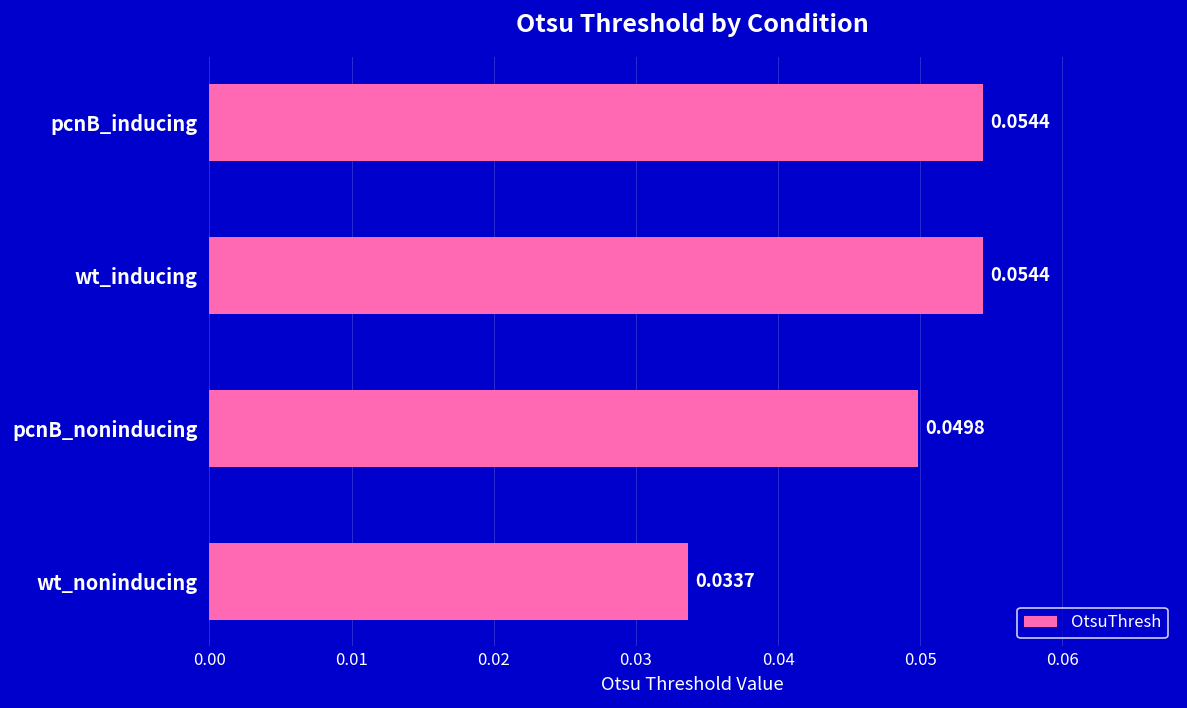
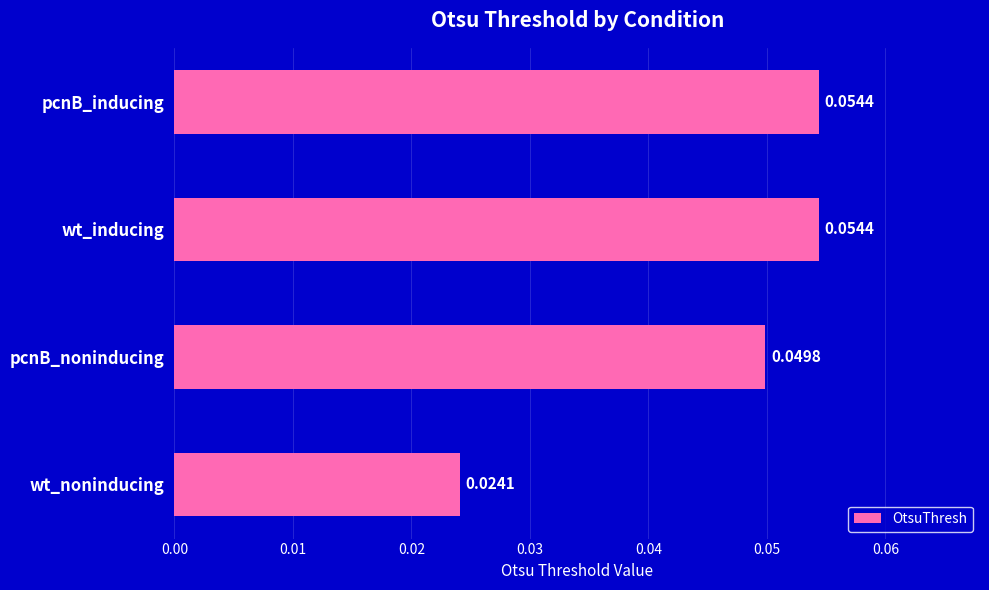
wt_noninducing: 0.0337 -> 0.0241
